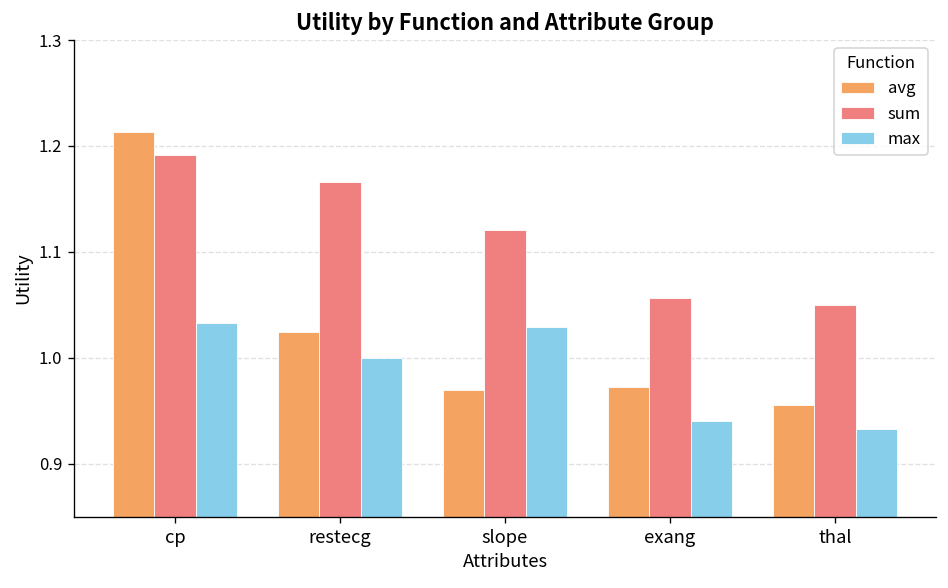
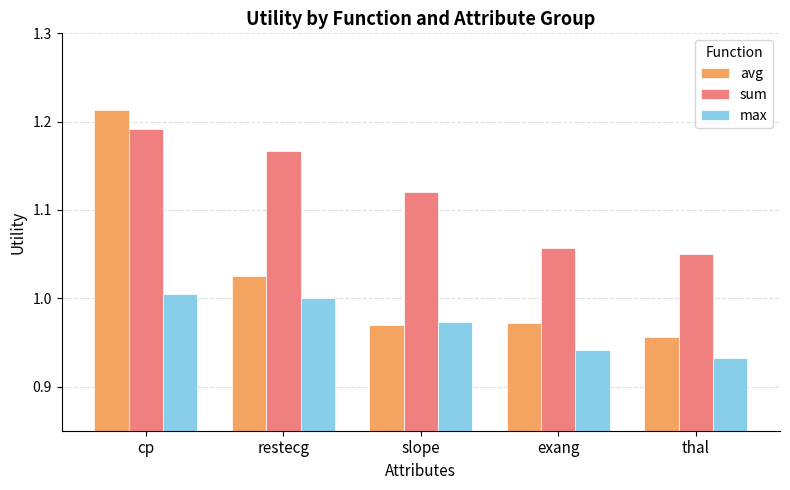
max, cp: 1.03 -> 1.01
max, slope: 1.03 -> 0.97
